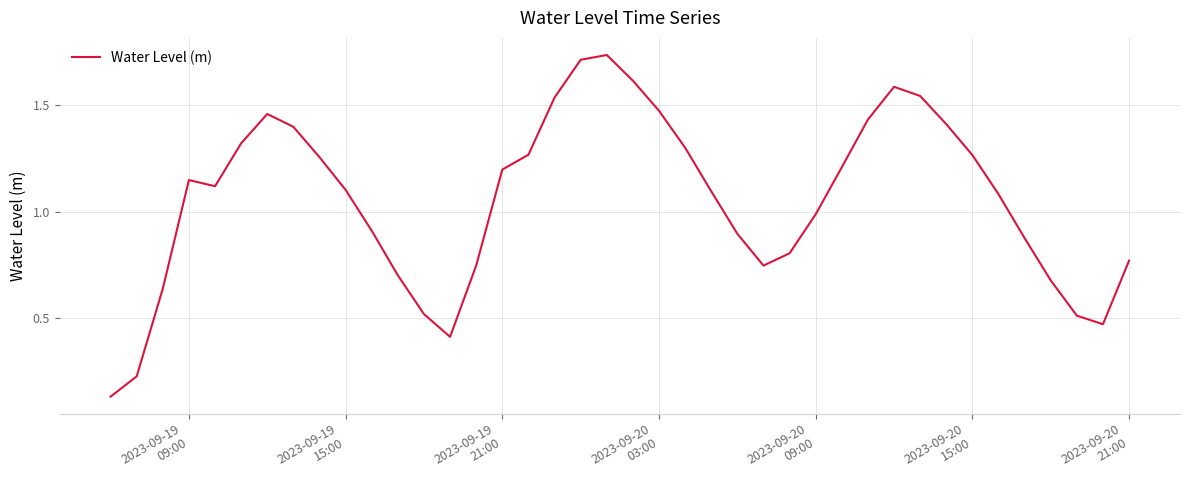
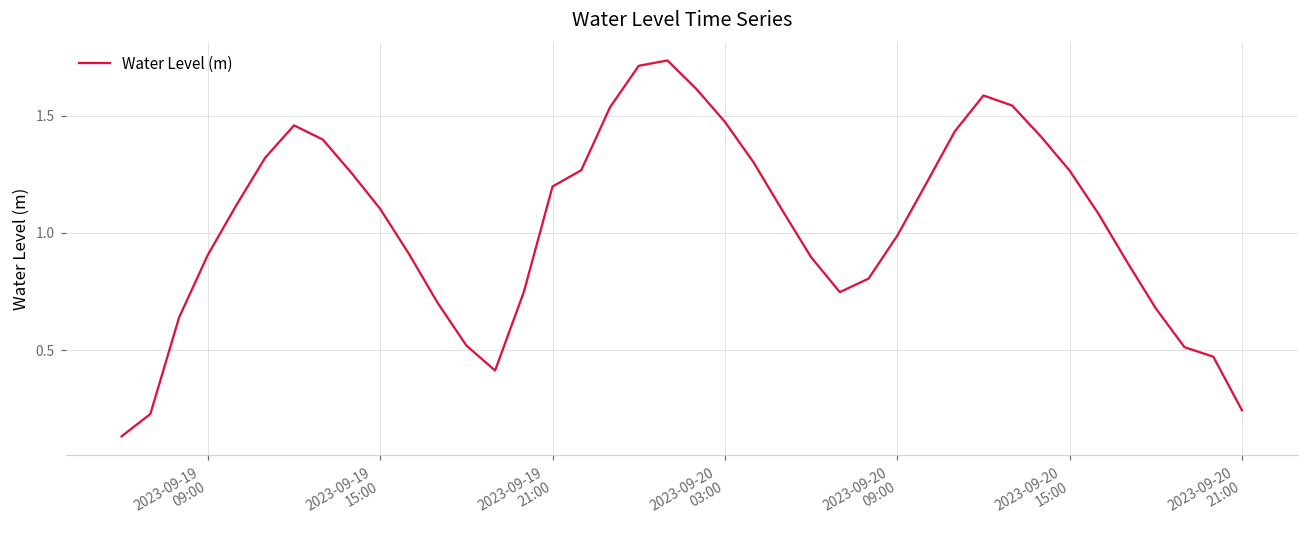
2023-09-19 09:00: 1.15 -> 0.91
2023-09-20 21:00: 0.77 -> 0.24
